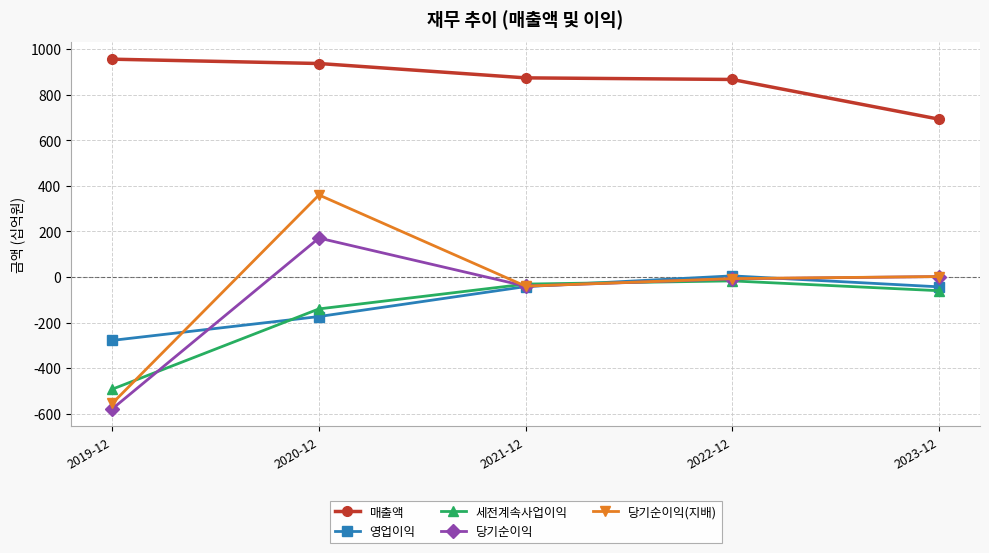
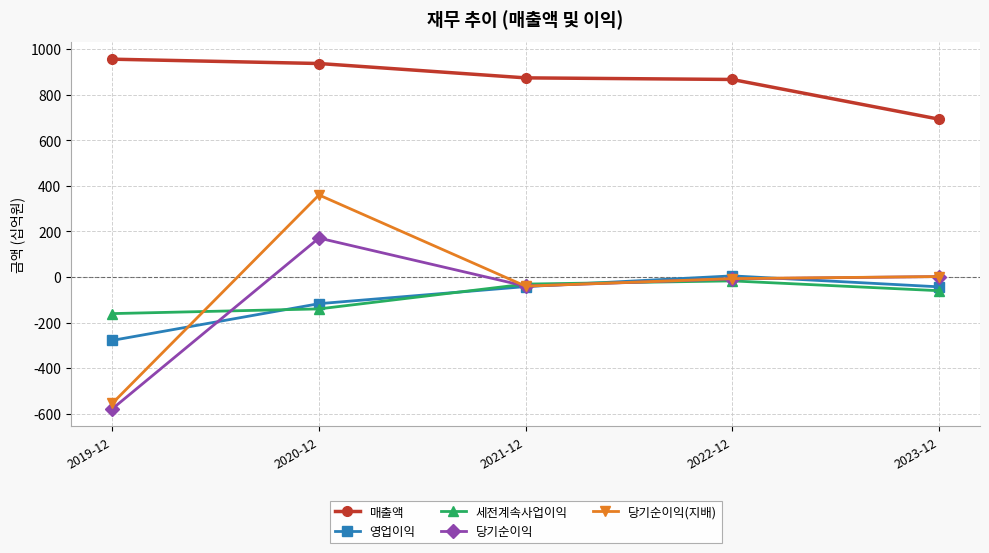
세전계속사업이익, 2019-12: -490 -> -160
영업이익, 2020-12: -170 -> -120
